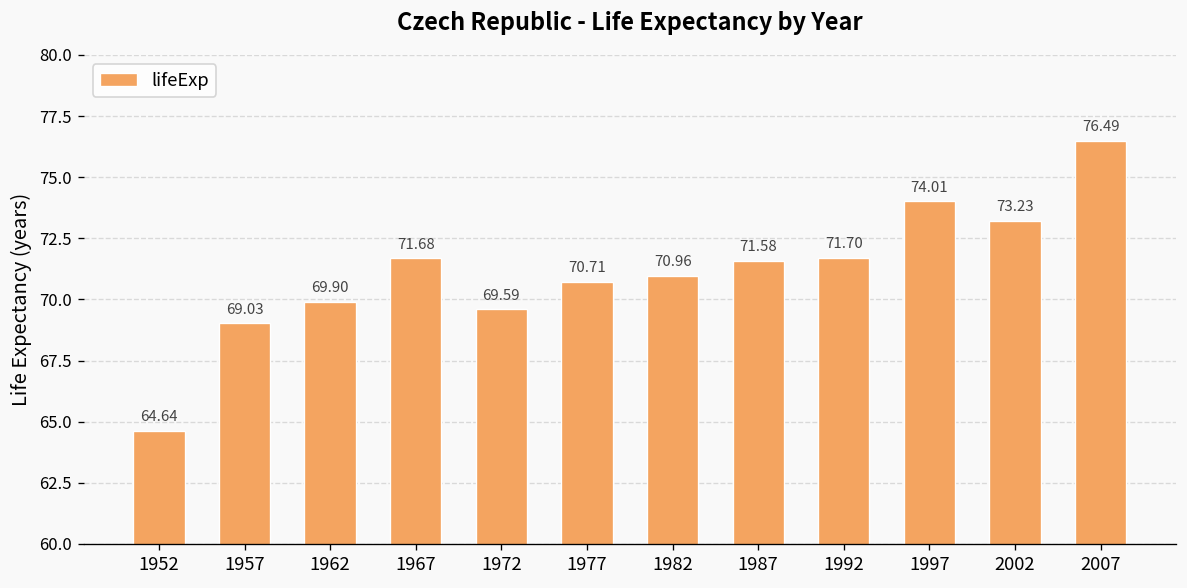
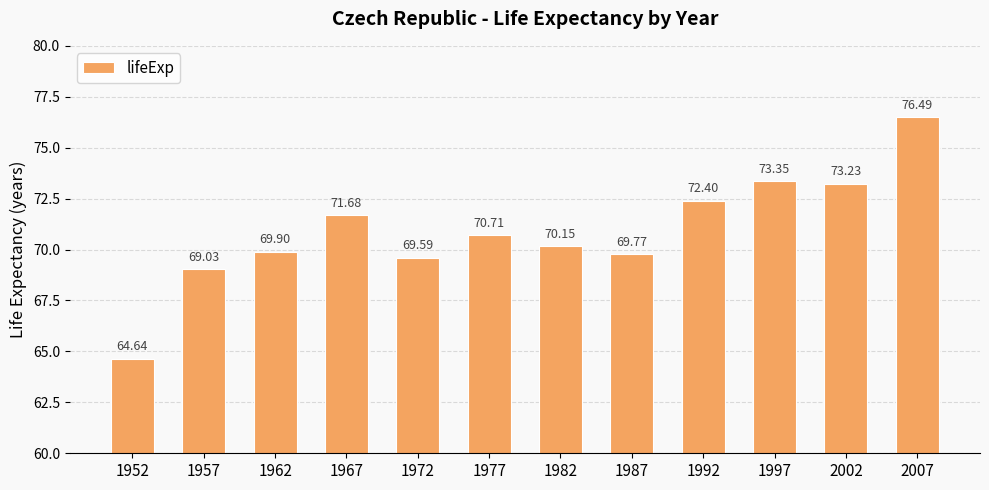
1982: 70.96 -> 70.15
1987: 71.58 -> 69.77
1992: 71.70 -> 72.40
1997: 74.01 -> 73.35
